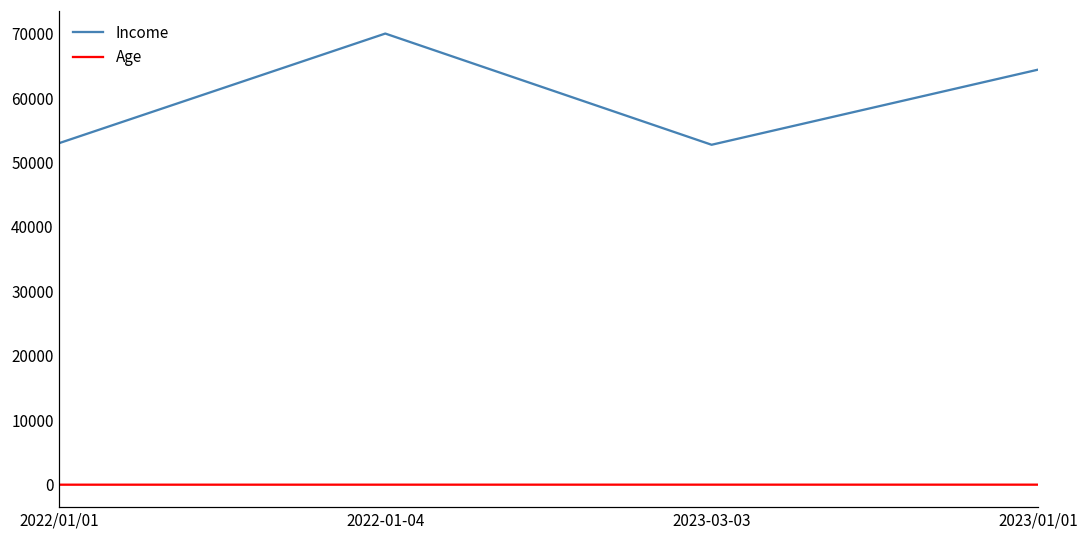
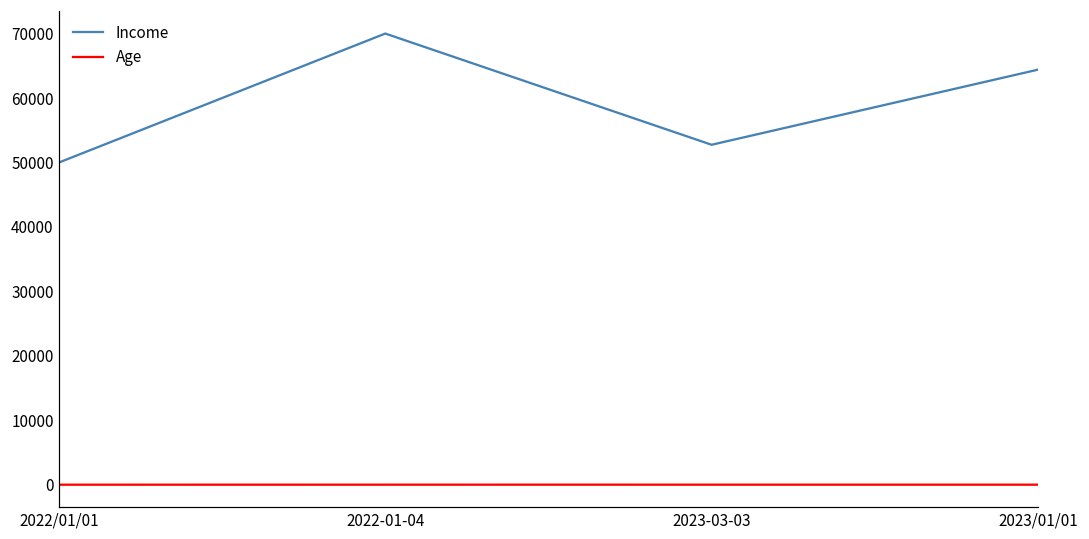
Income, 2022/01/01: 53000 -> 50000
